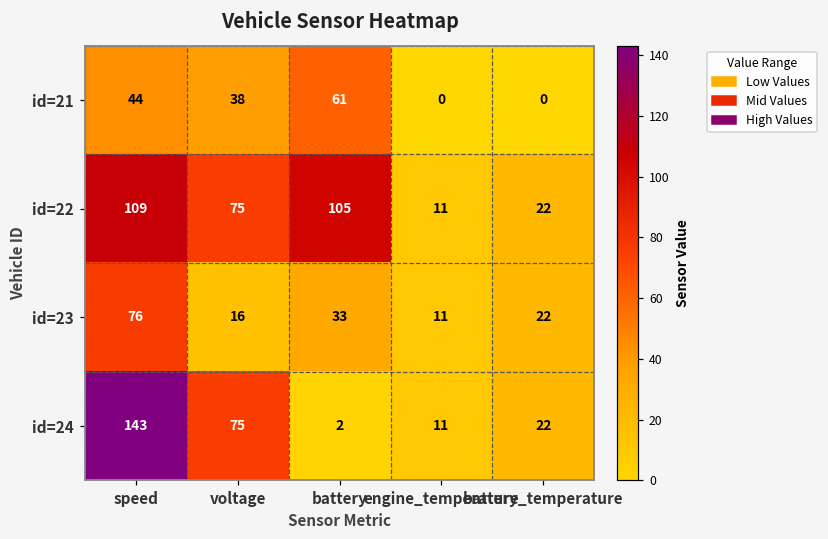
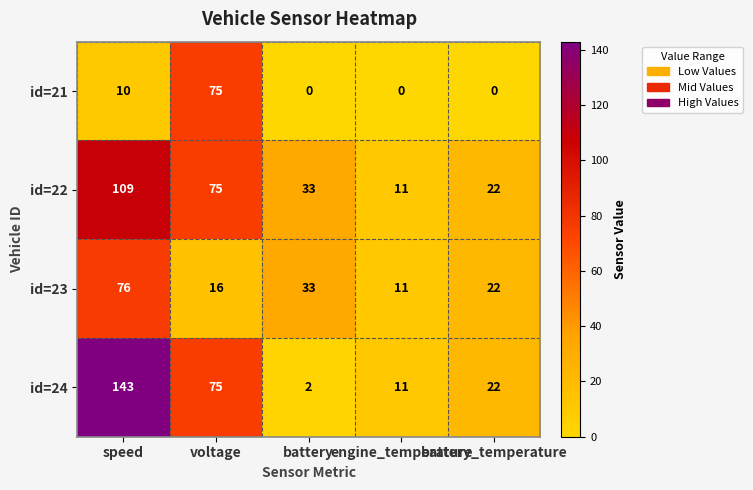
id=21, speed: 44 -> 10
id=21, voltage: 38 -> 75
id=21, battery: 61 -> 0
id=22, battery: 105 -> 33
